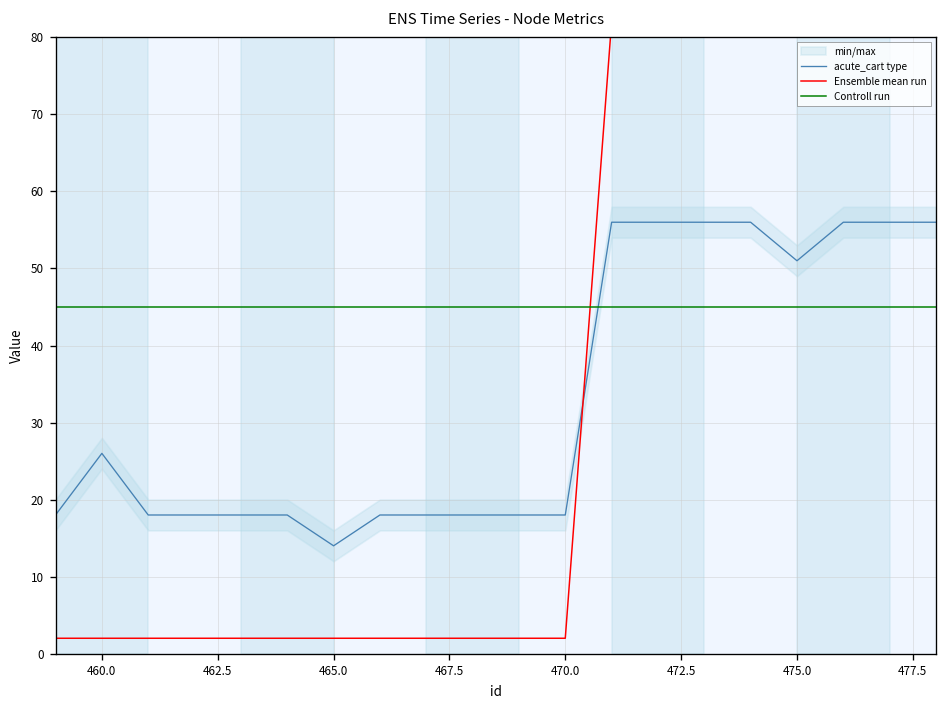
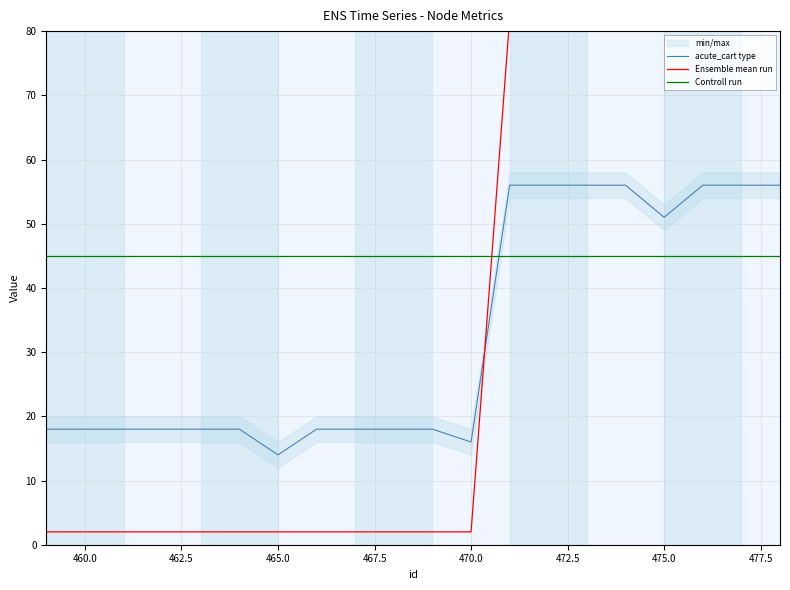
acute_cart type, 460.0: 26 -> 18
acute_cart type, 470.0: 18 -> 16
